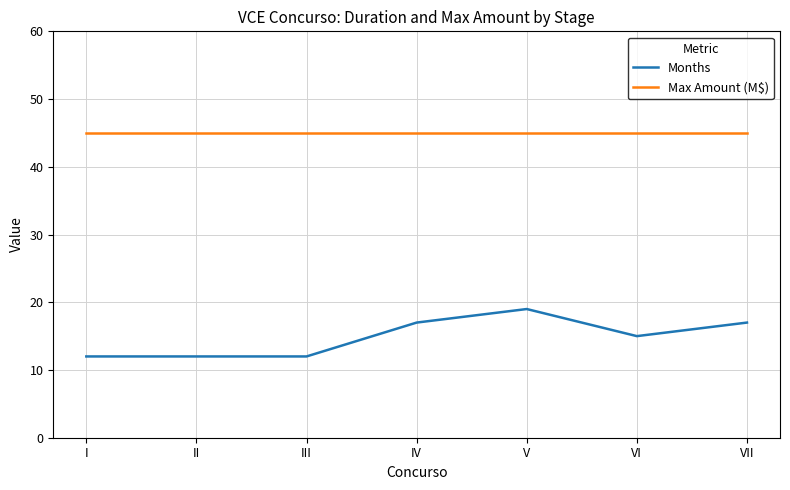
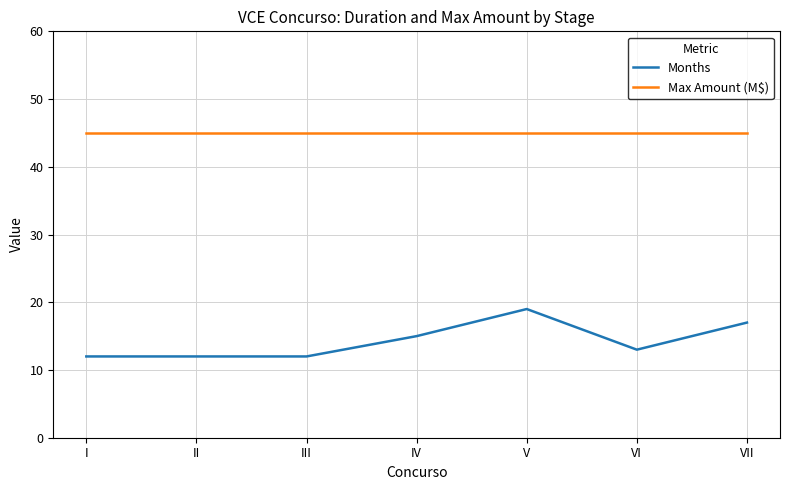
Months, IV: 17 -> 15
Months, VI: 15 -> 13
